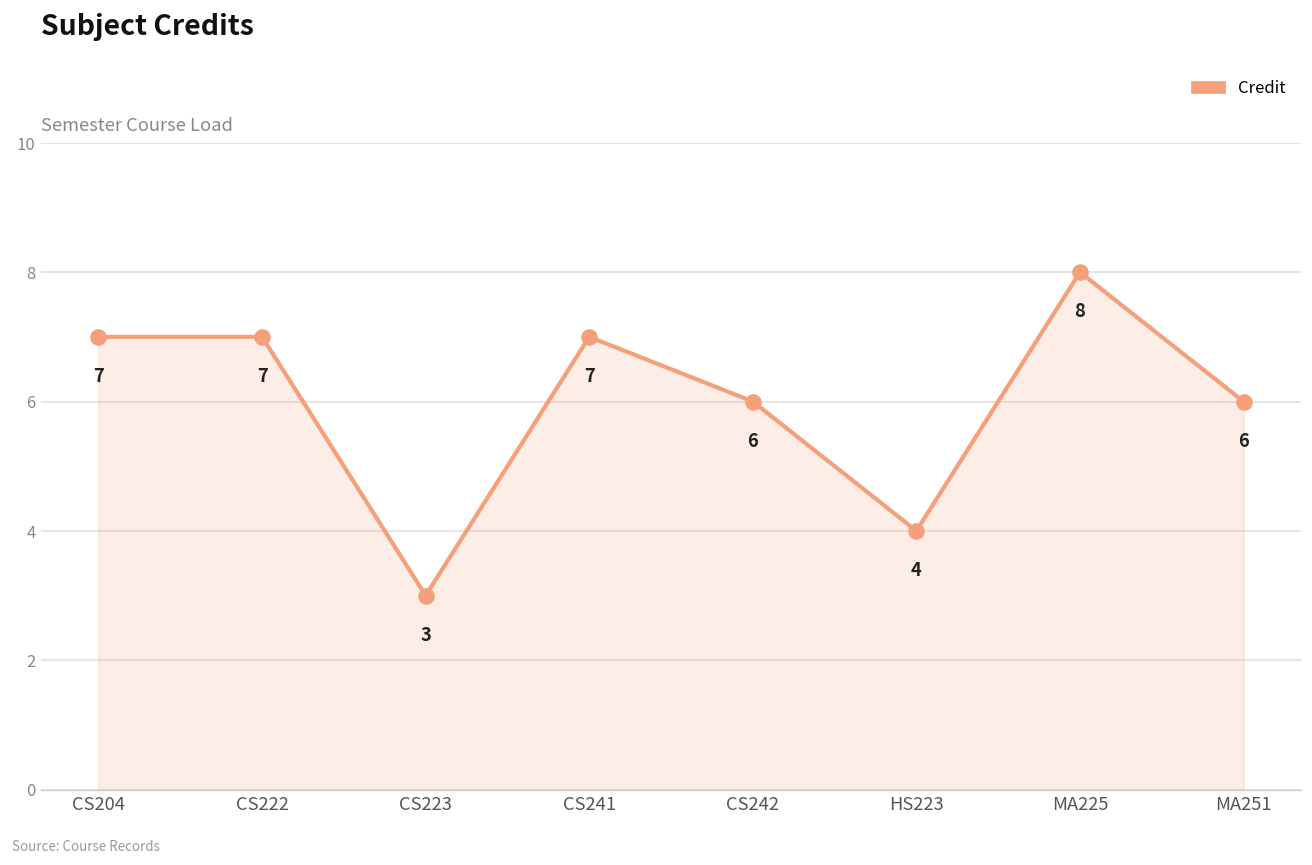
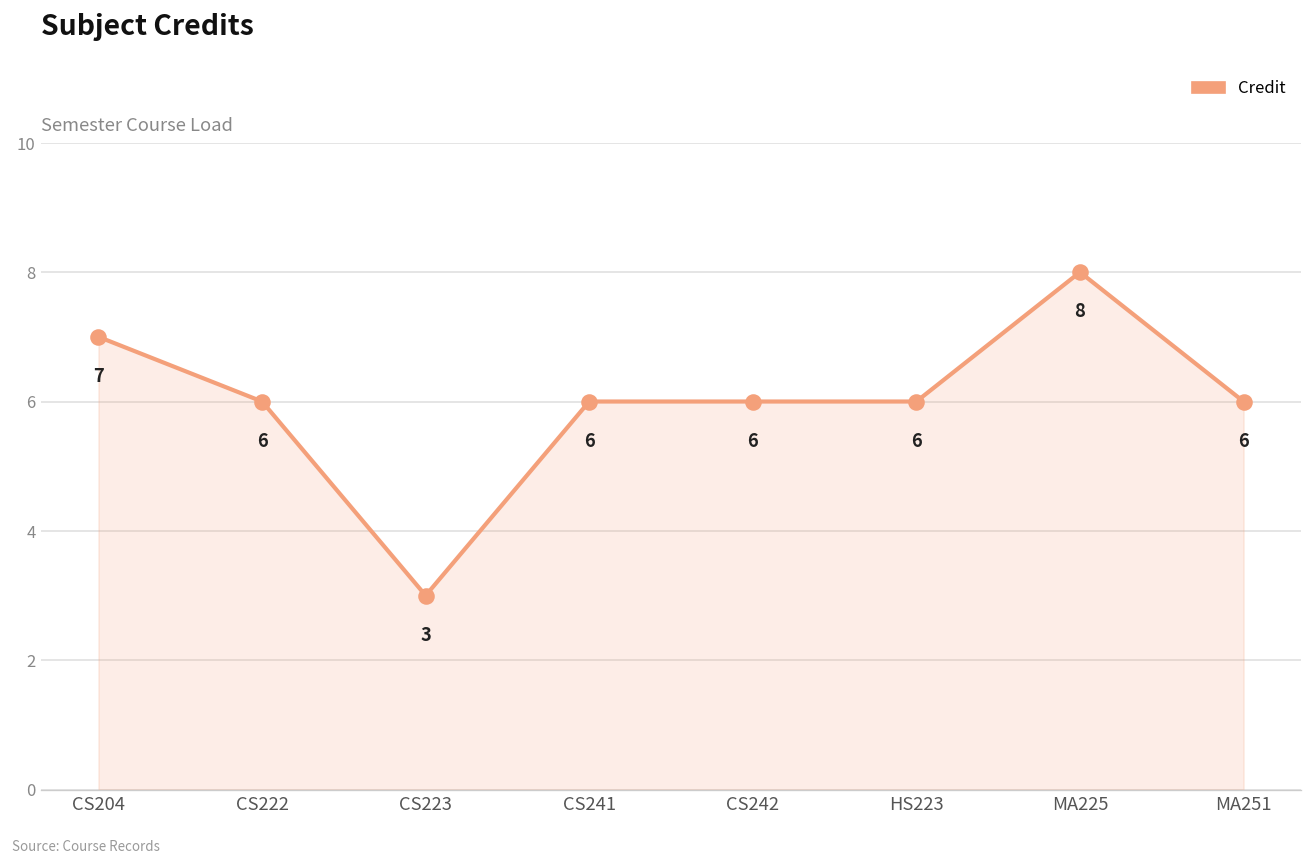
CS222: 7 -> 6
CS241: 7 -> 6
HS223: 4 -> 6
